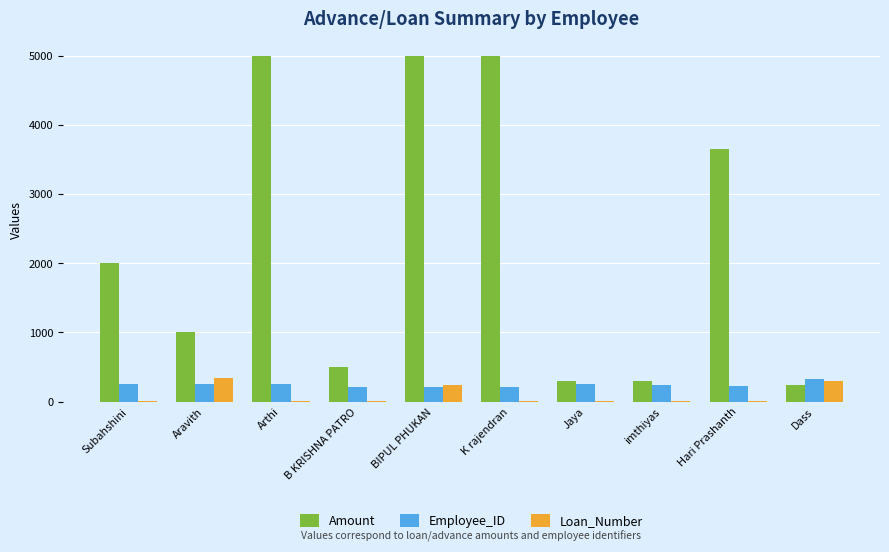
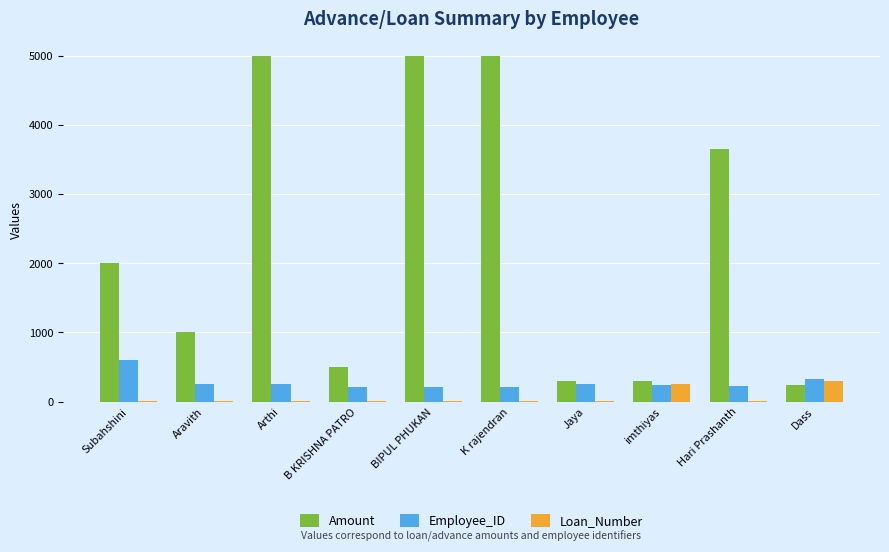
Employee_ID, Subahshini: 300 -> 600
Loan_Number, Aravith: 300 -> 0
Loan_Number, BIPUL PHUKAN: 200 -> 0
Loan_Number, imthiyas: 0 -> 300
